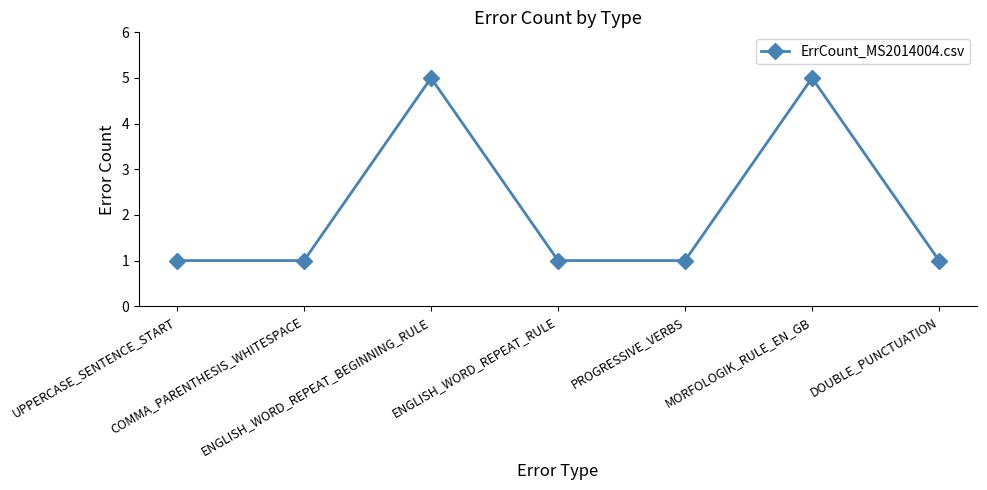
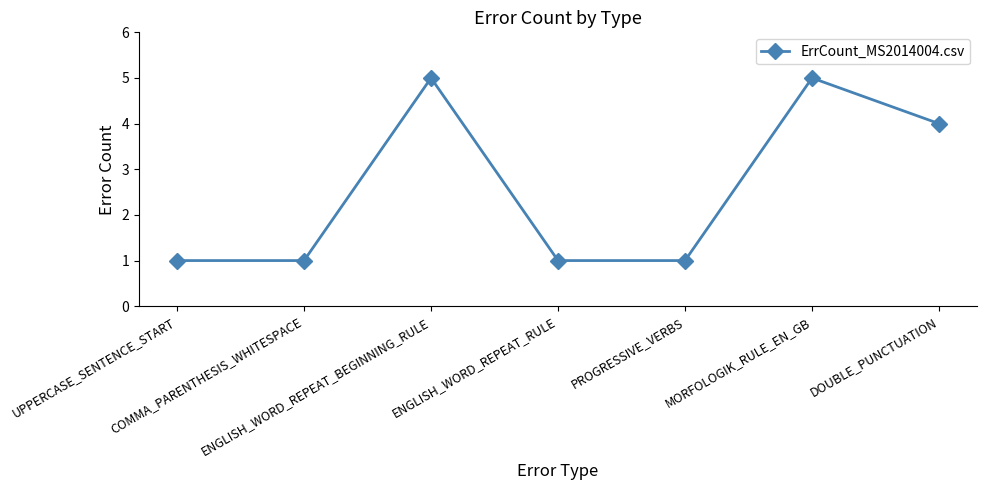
DOUBLE_PUNCTUATION: 1 -> 4
